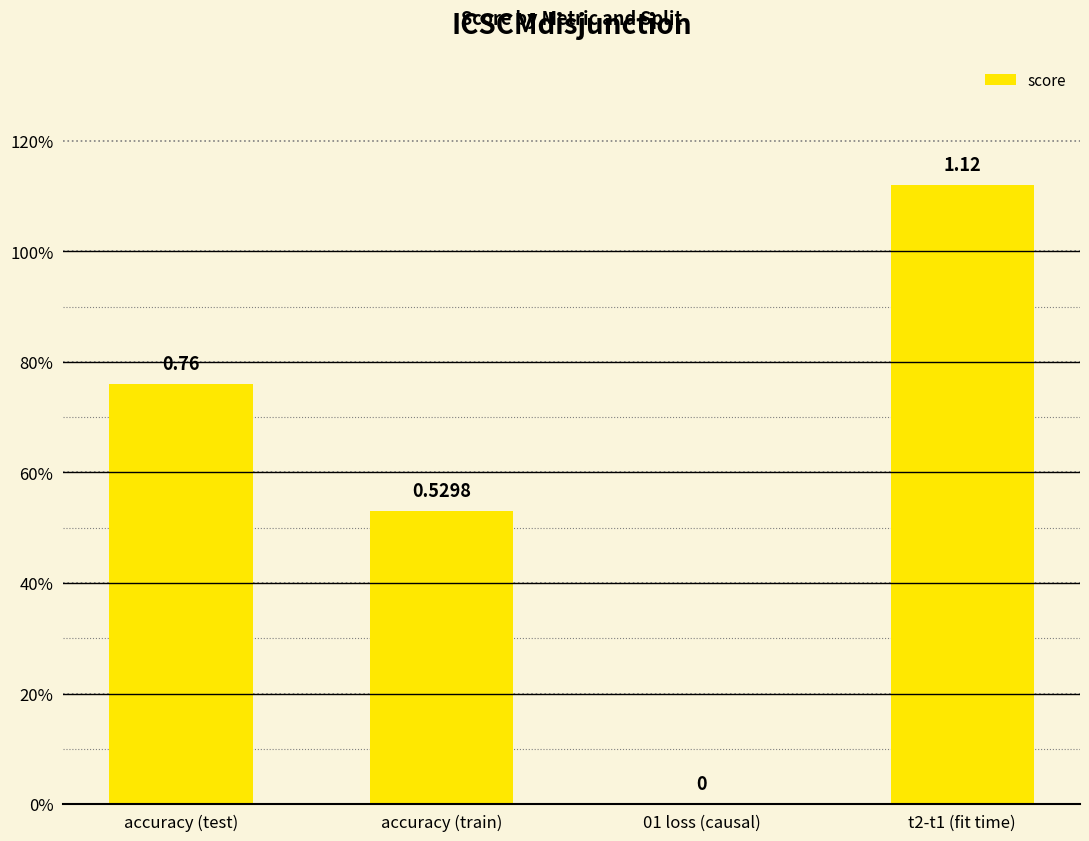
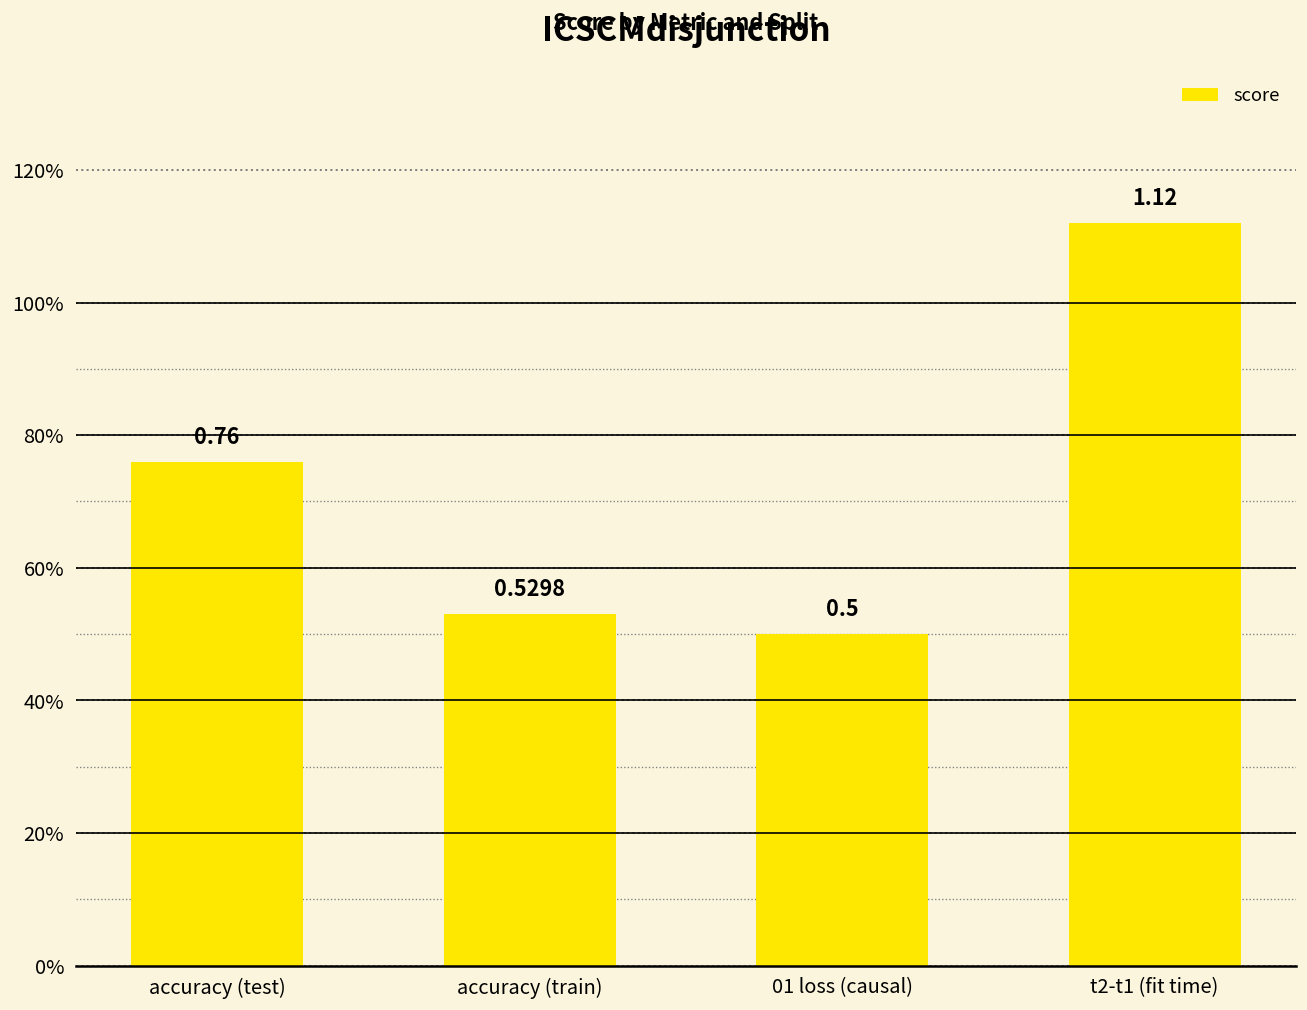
01 loss (causal): 0 -> 0.5
